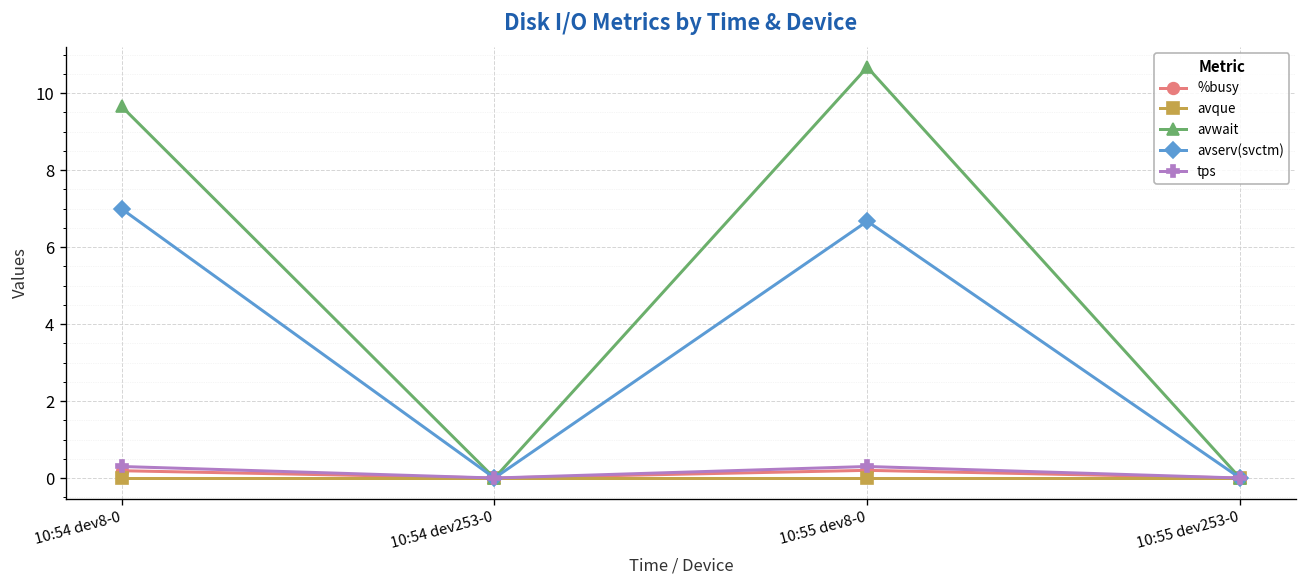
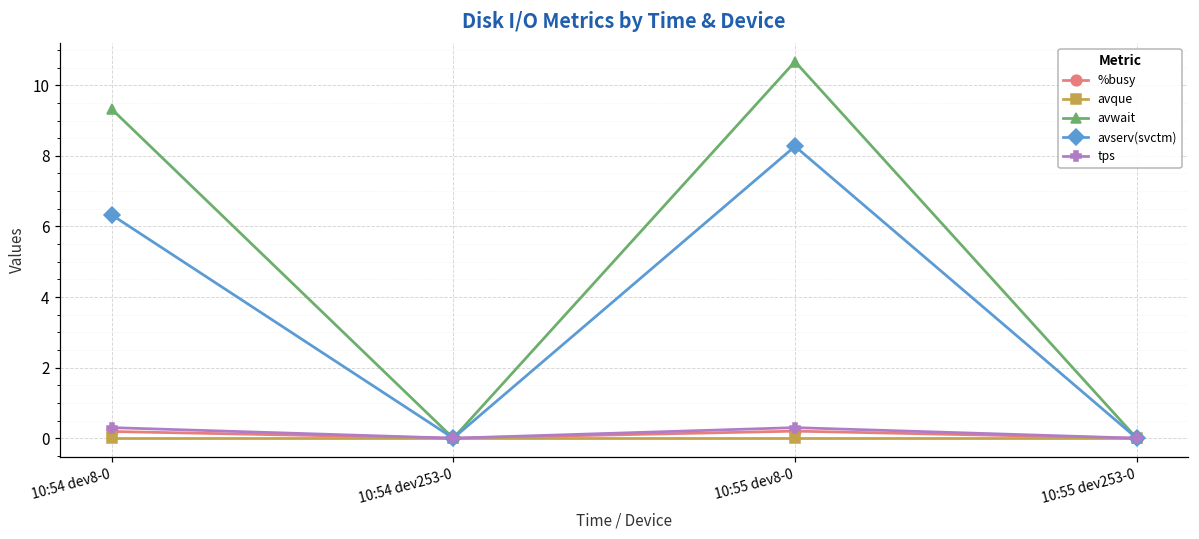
avwait, 10:54 dev8-0: 9.7 -> 9.3
avserv(svctm), 10:54 dev8-0: 7.0 -> 6.3
avserv(svctm), 10:55 dev8-0: 6.7 -> 8.3
